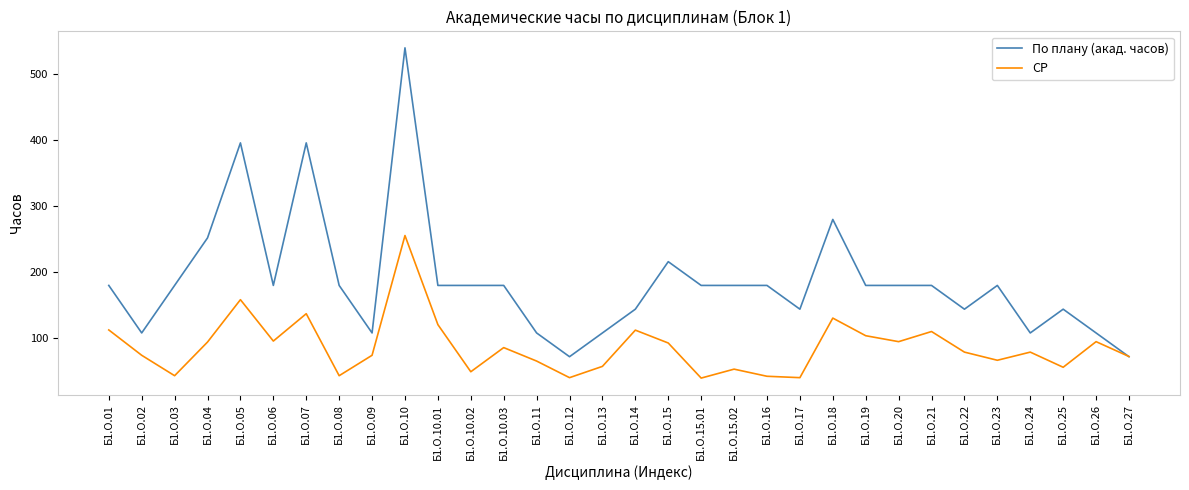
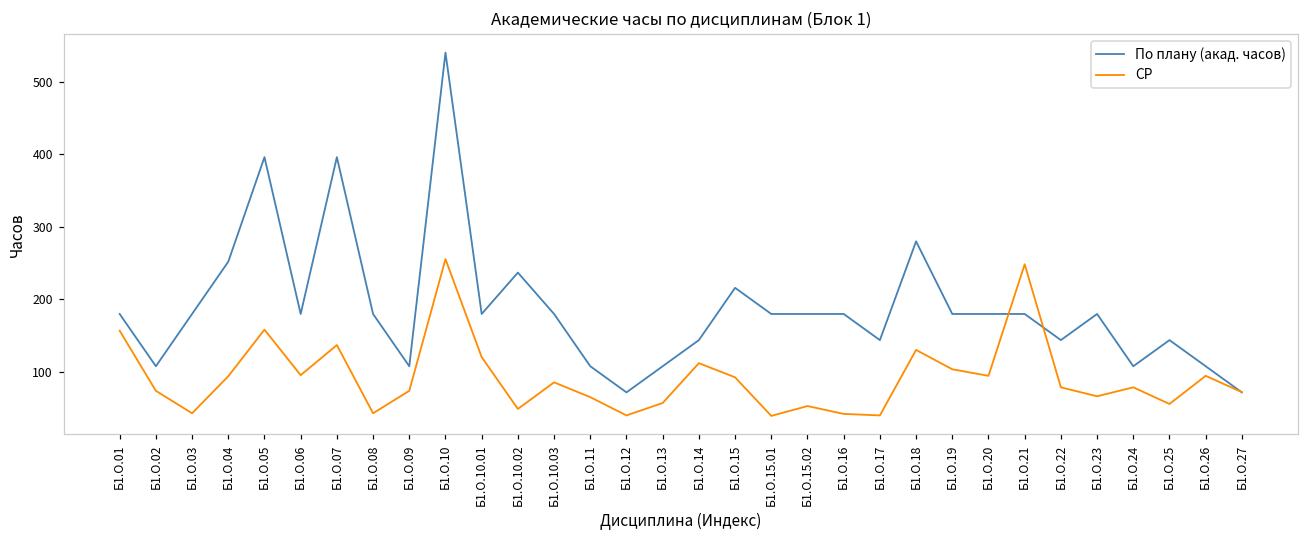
СР, Б1.О.01: 110 -> 160
По плану (акад. часов), Б1.О.10.02: 180 -> 240
СР, Б1.О.21: 110 -> 250
